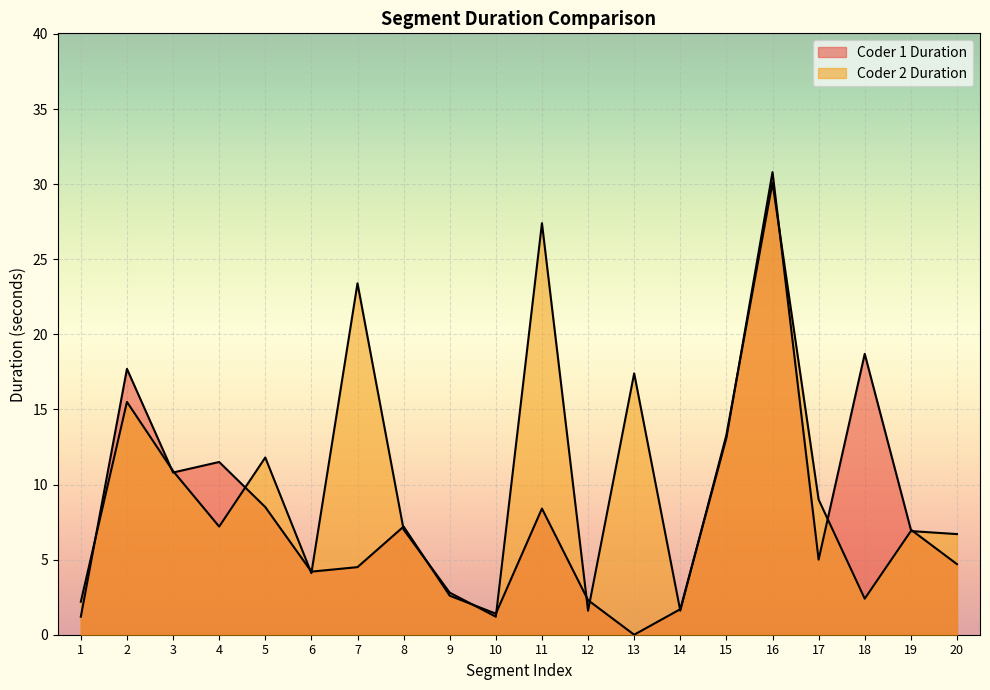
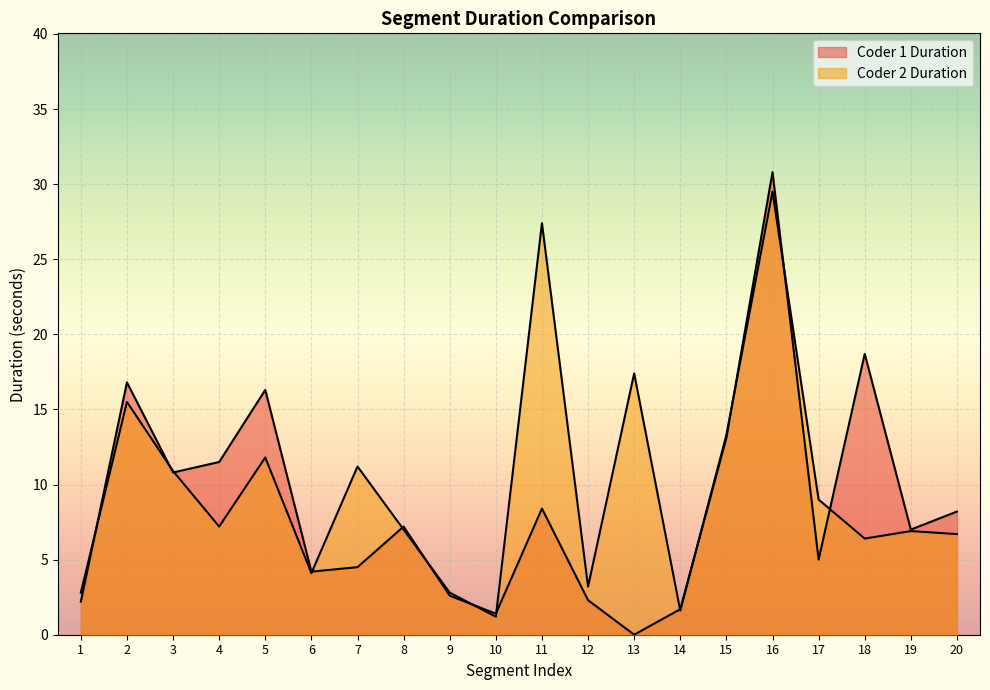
Coder 1 Duration, 1: 1.2 -> 2.2
Coder 2 Duration, 1: 2.2 -> 2.8
Coder 1 Duration, 2: 17.7 -> 16.8
Coder 1 Duration, 5: 8.5 -> 16.3
Coder 2 Duration, 7: 23.4 -> 11.2
Coder 2 Duration, 12: 1.6 -> 3.2
Coder 2 Duration, 16: 30.1 -> 29.5
Coder 2 Duration, 18: 2.4 -> 6.4
Coder 1 Duration, 20: 4.7 -> 8.2
